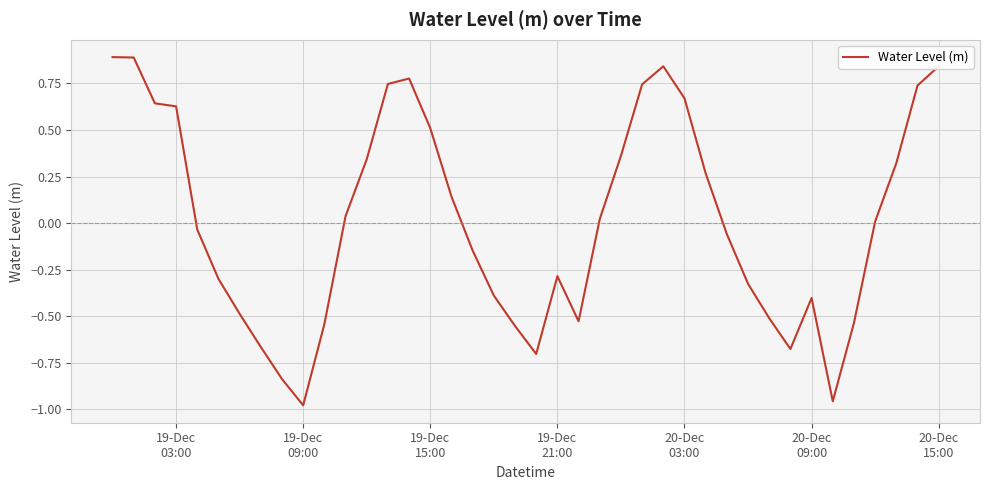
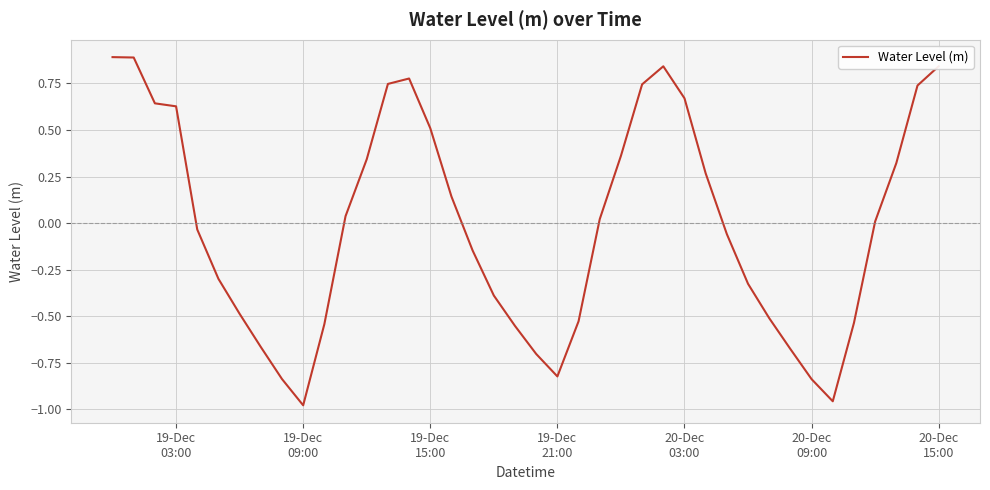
19-Dec 21:00: -0.28 -> -0.82
20-Dec 09:00: -0.40 -> -0.84
